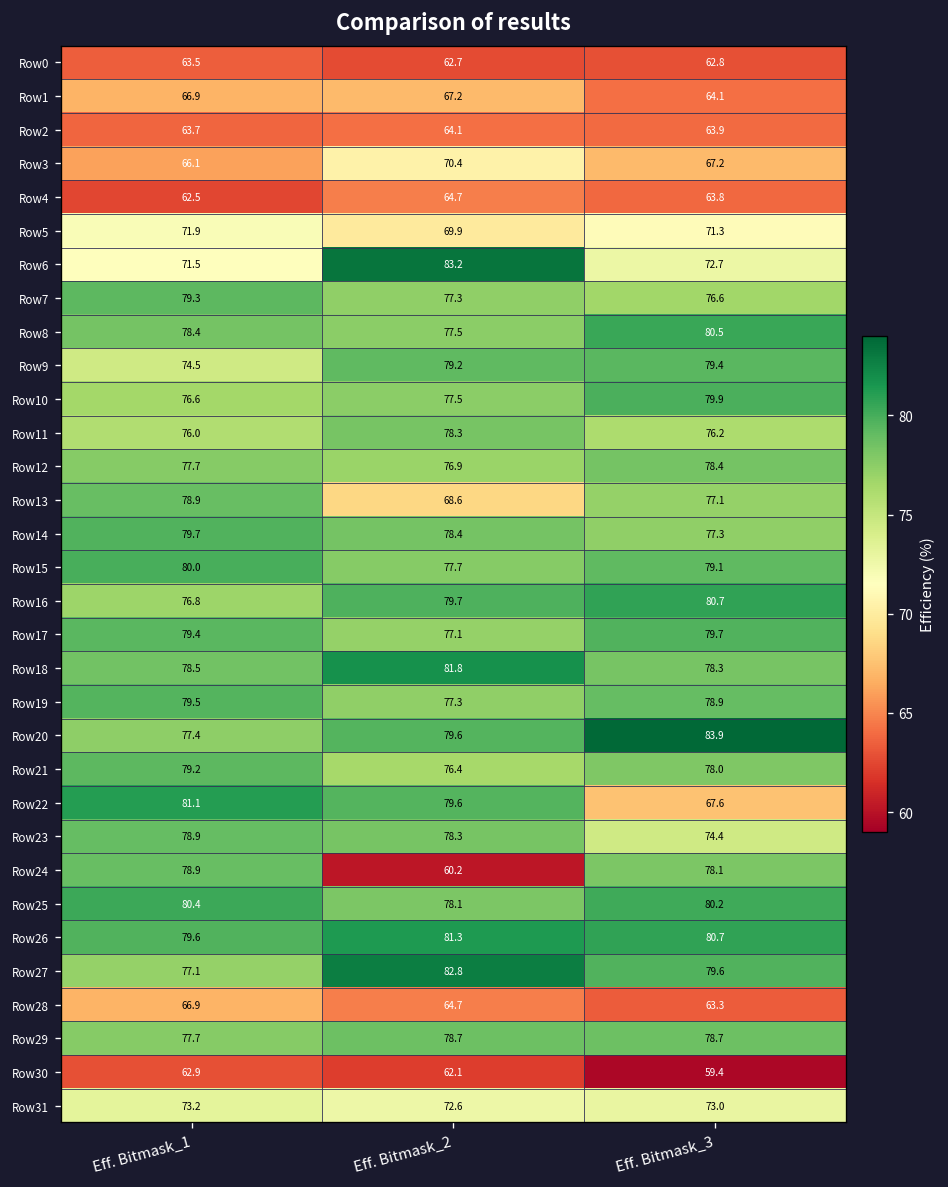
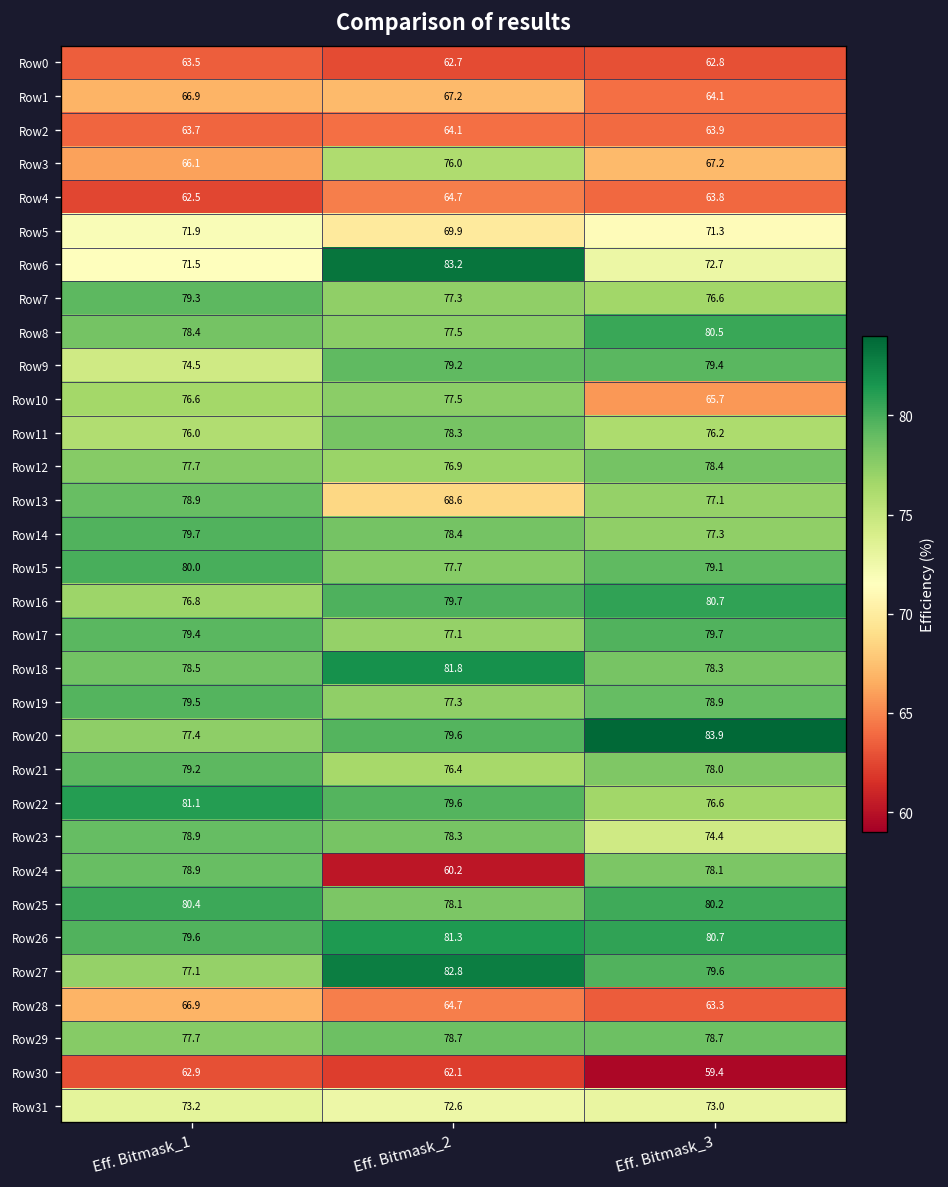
Row3, Eff. Bitmask_2: 70.4 -> 76.0
Row10, Eff. Bitmask_3: 79.9 -> 65.7
Row22, Eff. Bitmask_3: 67.6 -> 76.6
